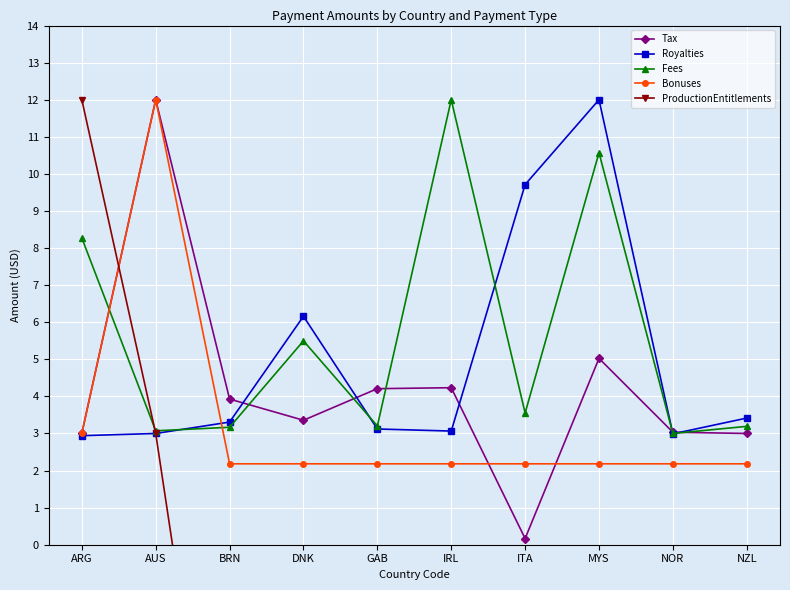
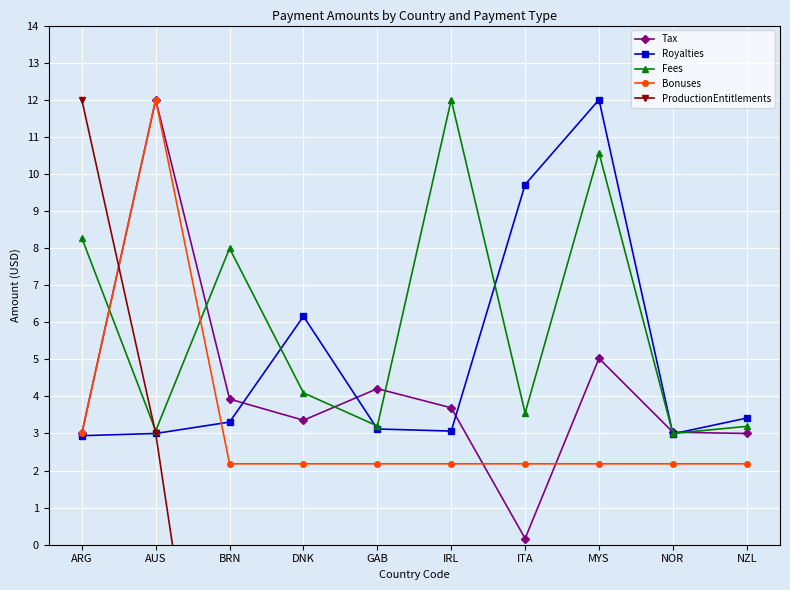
Fees, BRN: 3.2 -> 8.0
Fees, DNK: 5.5 -> 4.1
Tax, IRL: 4.2 -> 3.7
